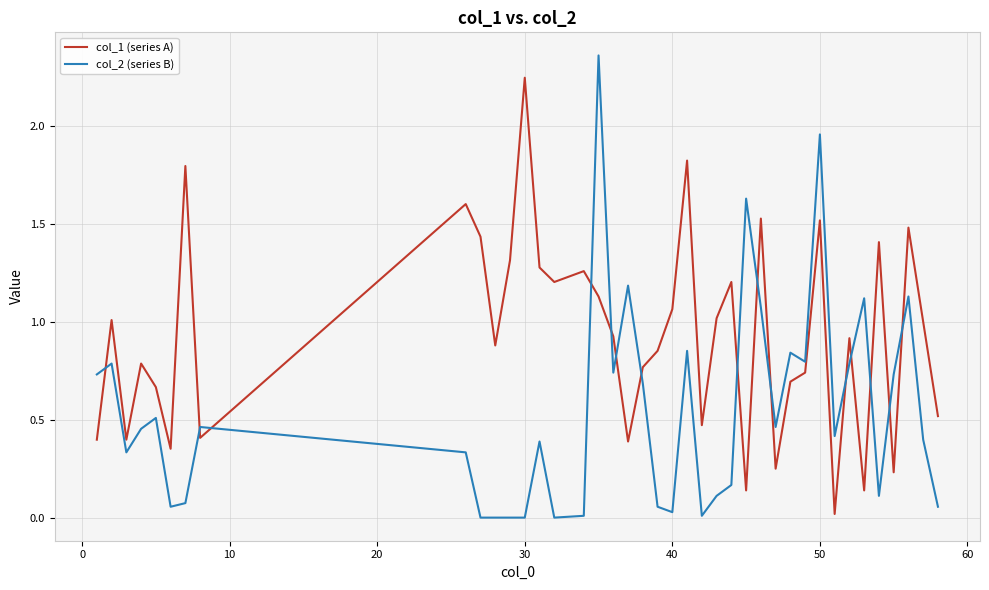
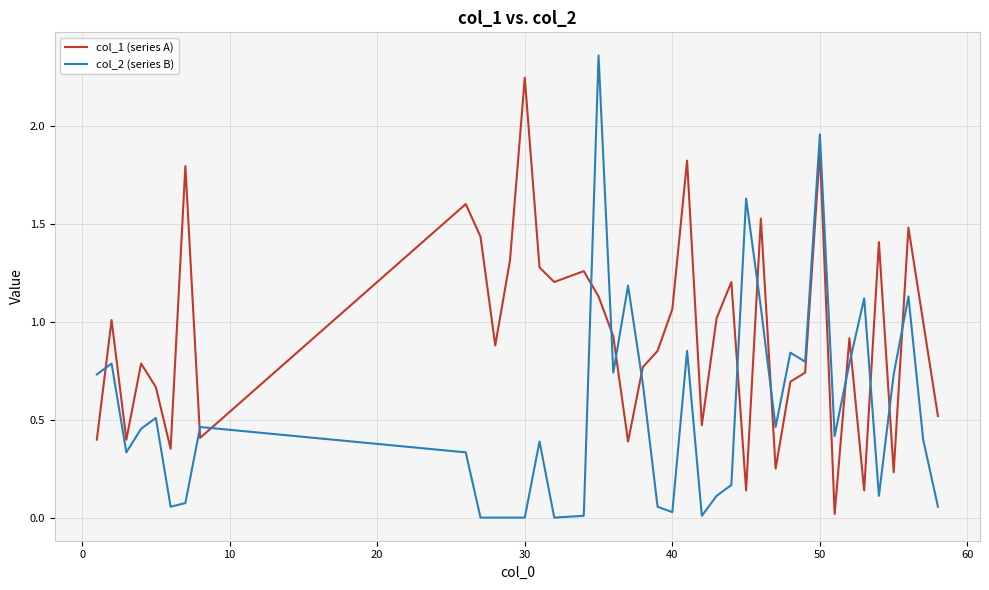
col_1 (series A), 50: 1.52 -> 1.87
